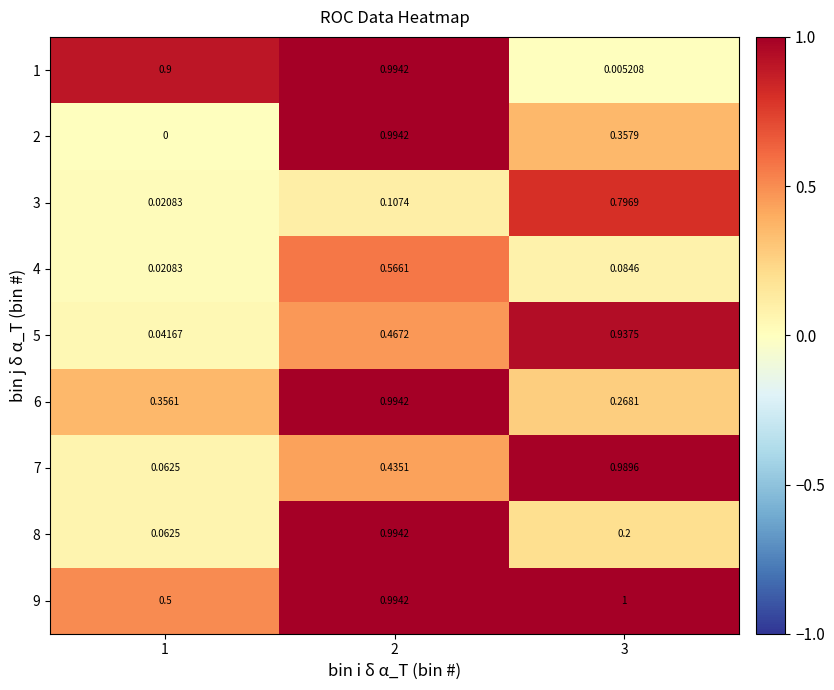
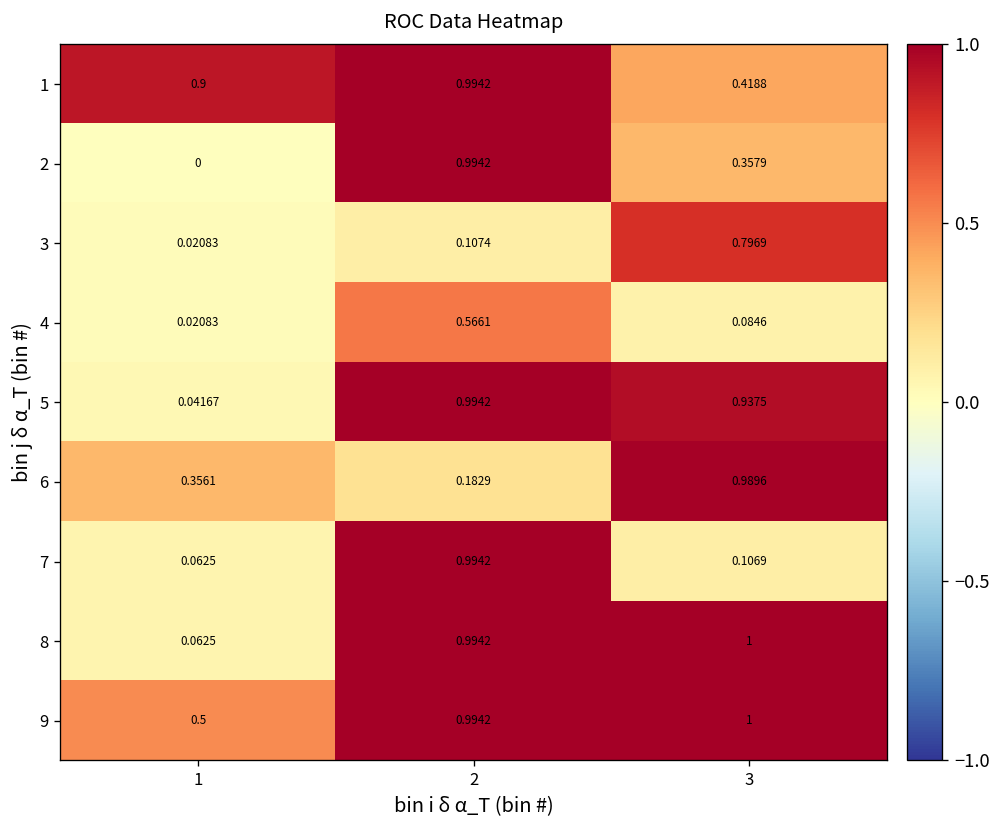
1, 3: 0.005208 -> 0.4188
5, 2: 0.4672 -> 0.9942
6, 2: 0.9942 -> 0.1829
6, 3: 0.2681 -> 0.9896
7, 2: 0.4351 -> 0.9942
7, 3: 0.9896 -> 0.1069
8, 3: 0.2 -> 1
